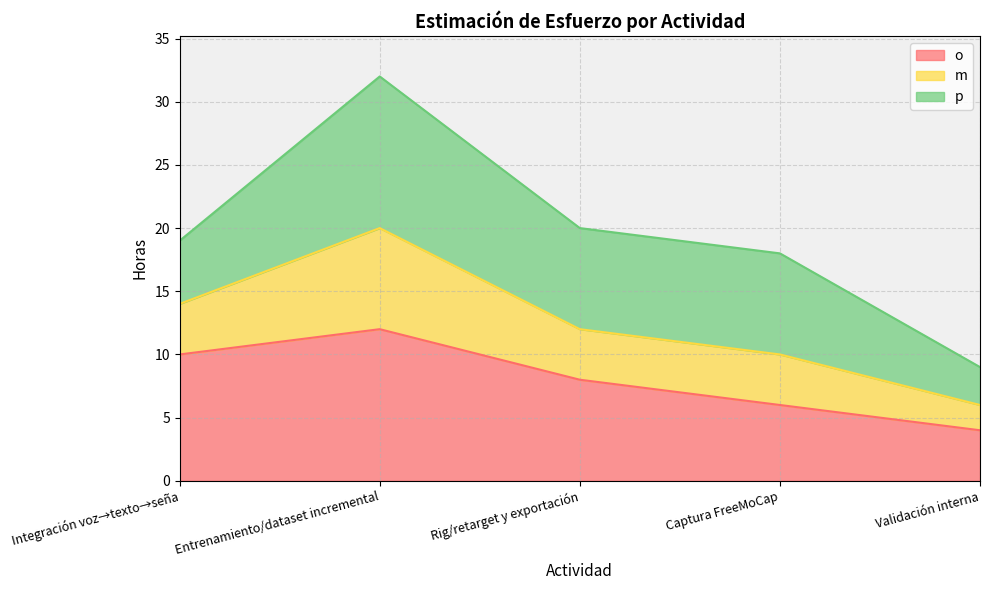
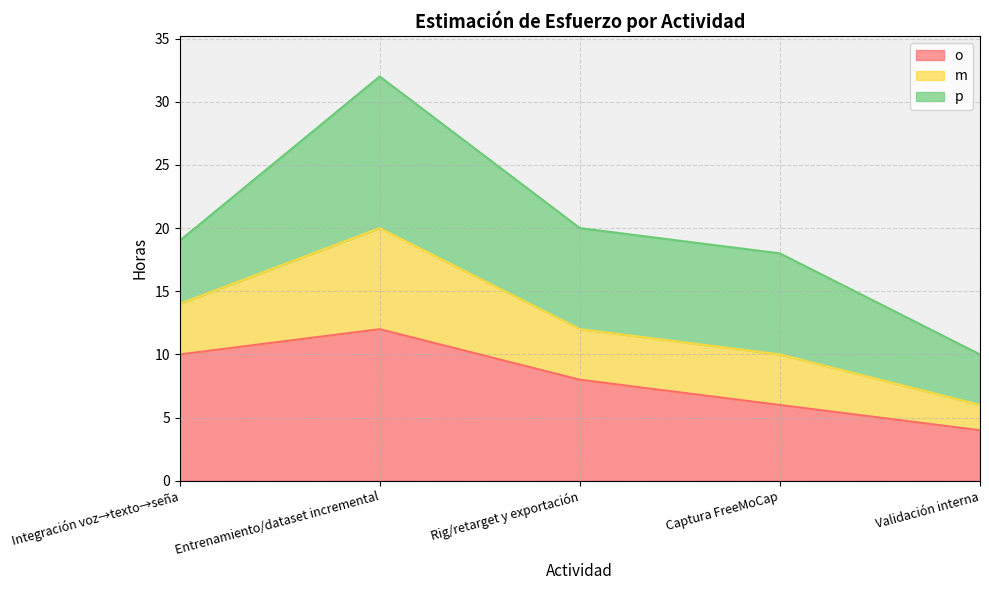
p, Validación interna: 9 -> 10
